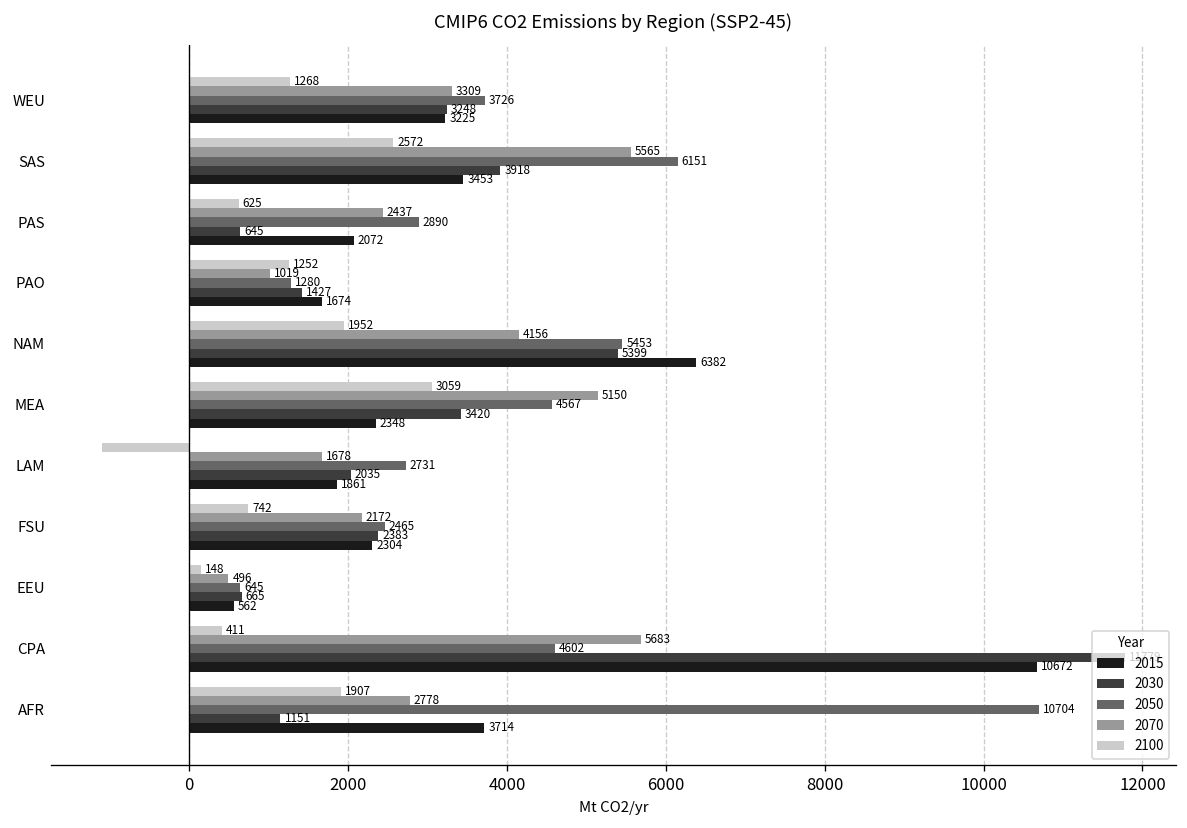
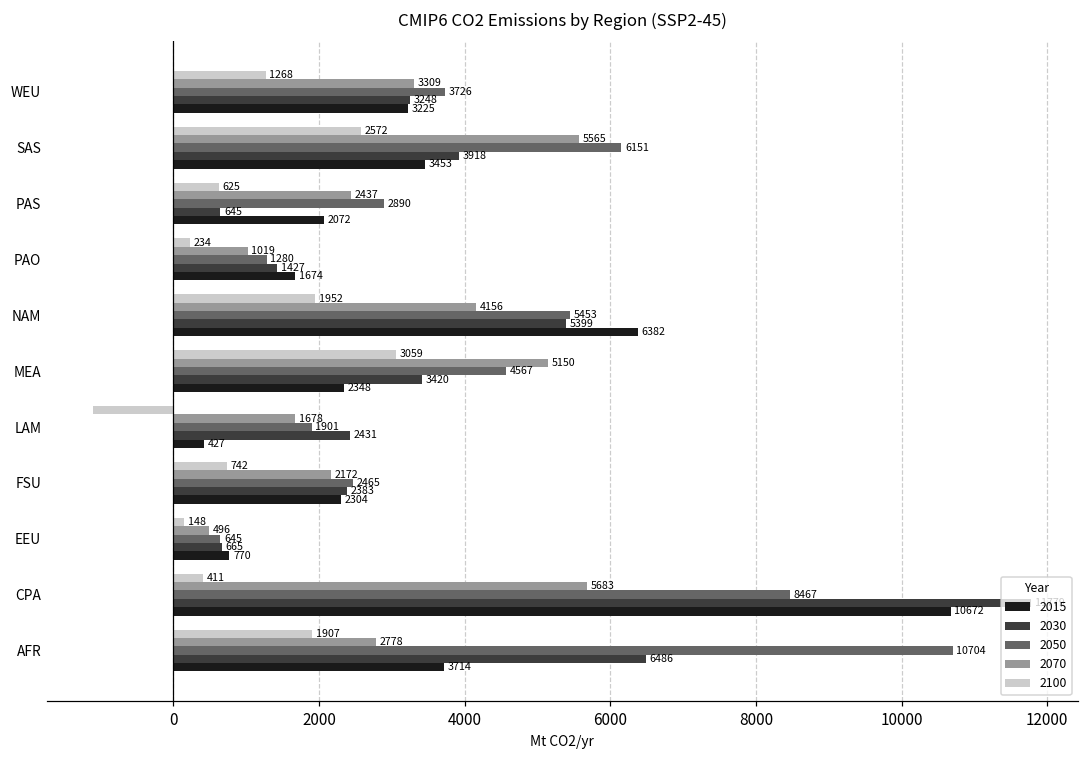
2100, PAO: 1252 -> 234
2050, LAM: 2731 -> 1901
2030, LAM: 2035 -> 2431
2015, LAM: 1861 -> 427
2015, EEU: 562 -> 770
2050, CPA: 4602 -> 8467
2030, AFR: 1151 -> 6486
